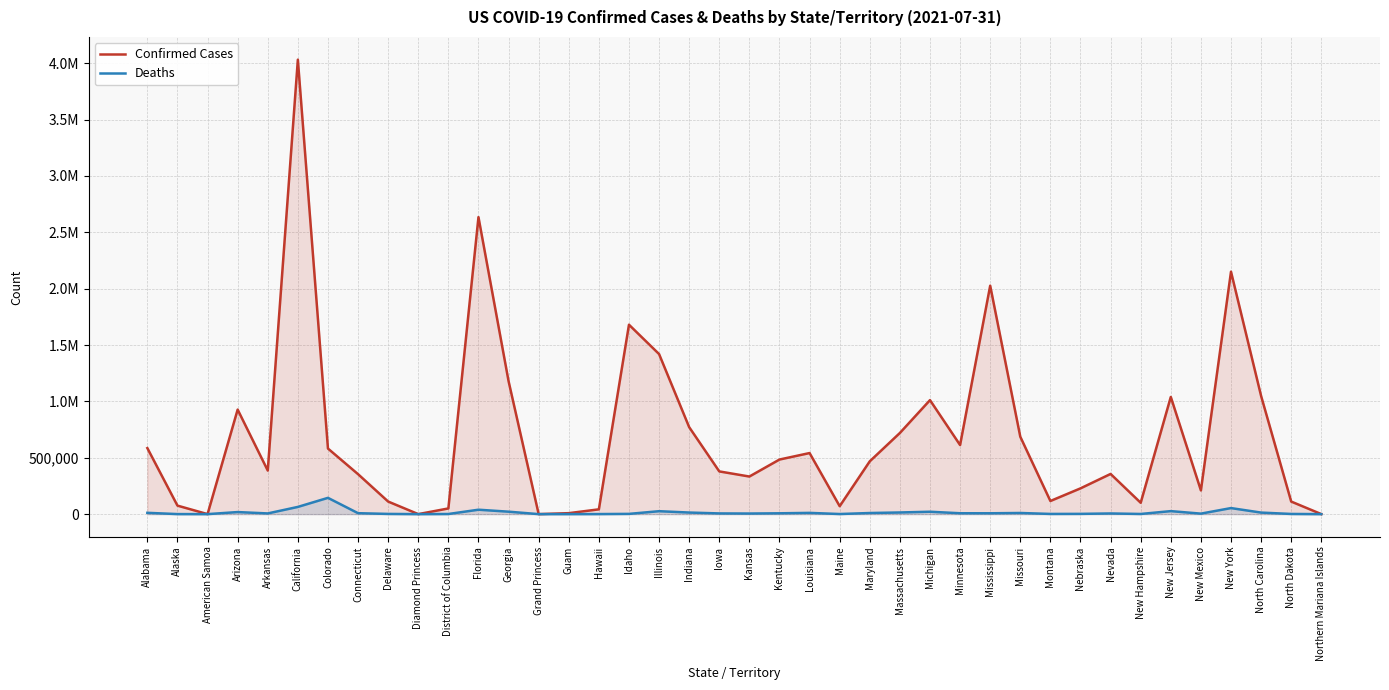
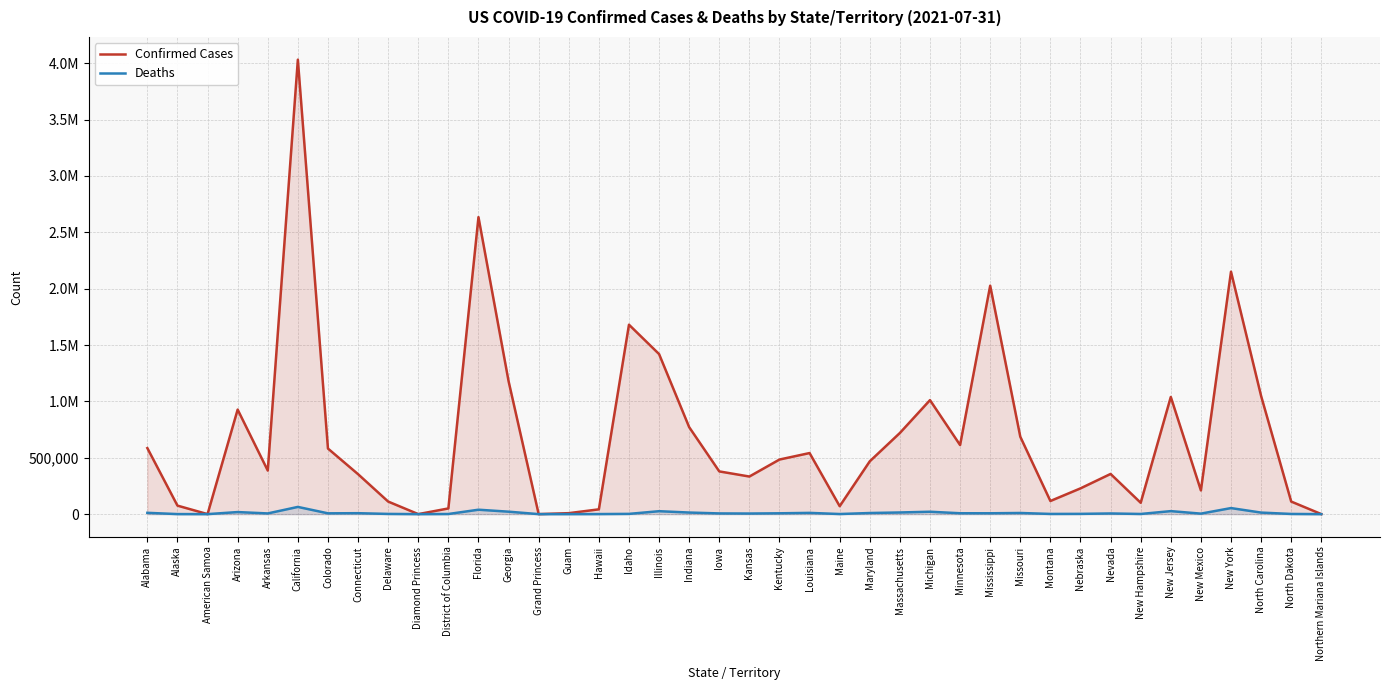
Deaths, Colorado: 140,000 -> 10,000
